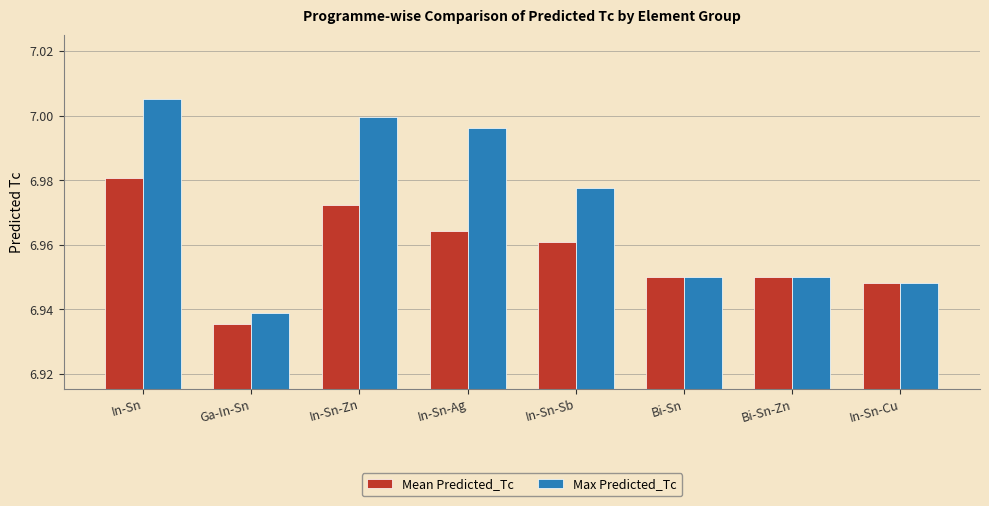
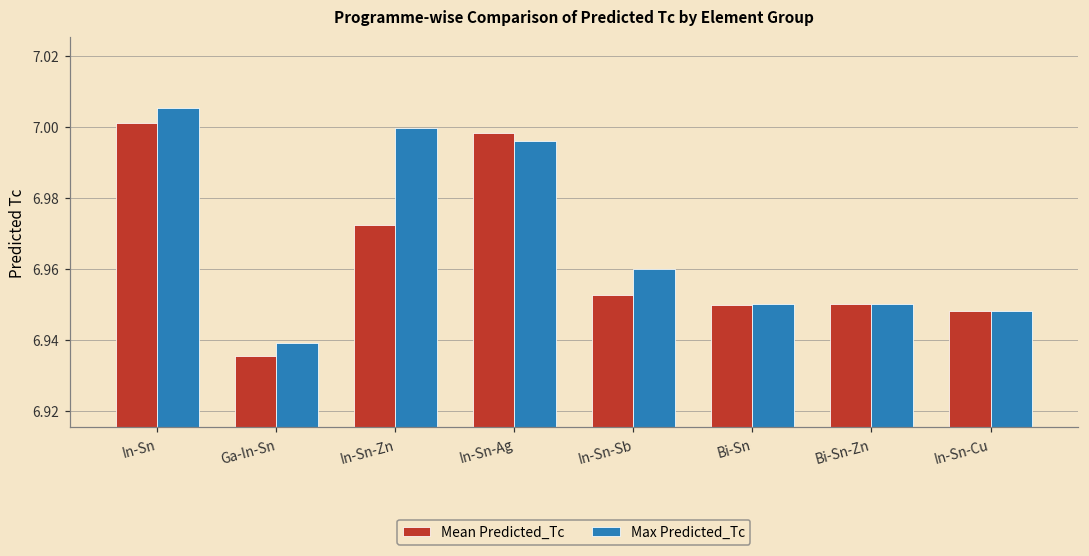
Mean Predicted_Tc, In-Sn: 6.981 -> 7.001
Mean Predicted_Tc, In-Sn-Ag: 6.964 -> 6.998
Mean Predicted_Tc, In-Sn-Sb: 6.961 -> 6.953
Max Predicted_Tc, In-Sn-Sb: 6.978 -> 6.960
